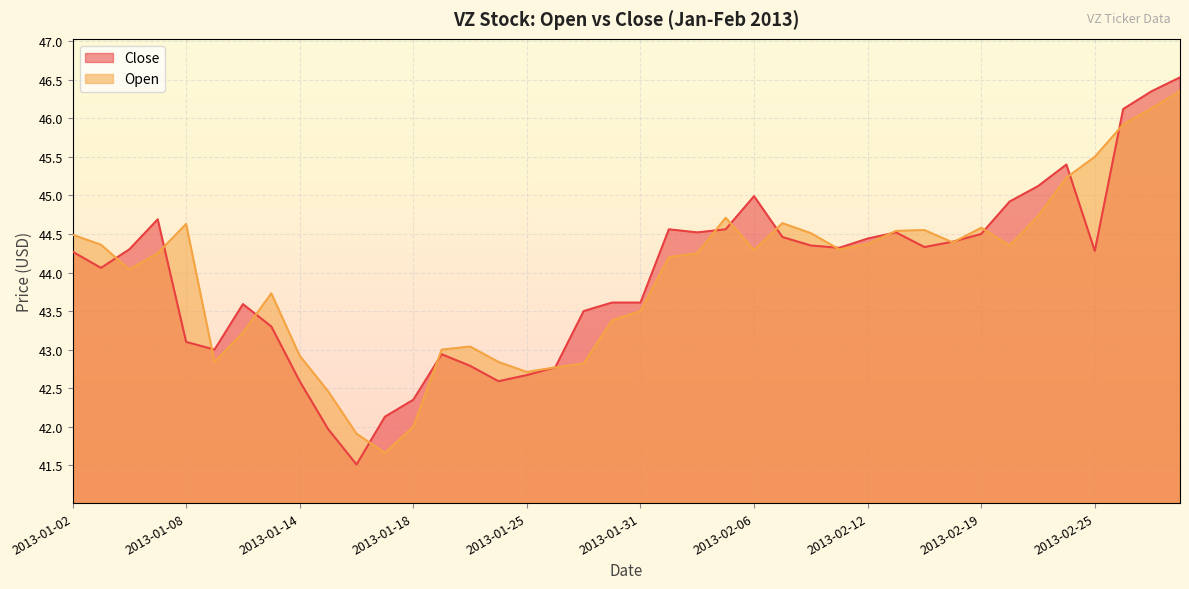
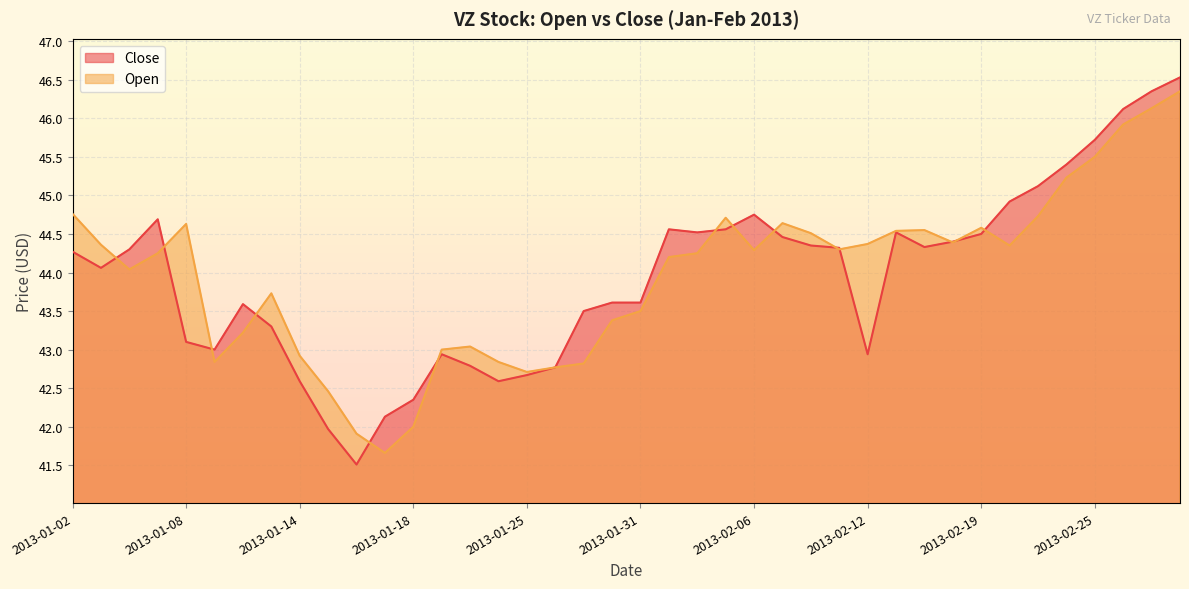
Open, 2013-01-02: 44.5 -> 44.8
Close, 2013-02-06: 45.0 -> 44.8
Close, 2013-02-12: 44.4 -> 42.9
Close, 2013-02-25: 44.3 -> 45.7
